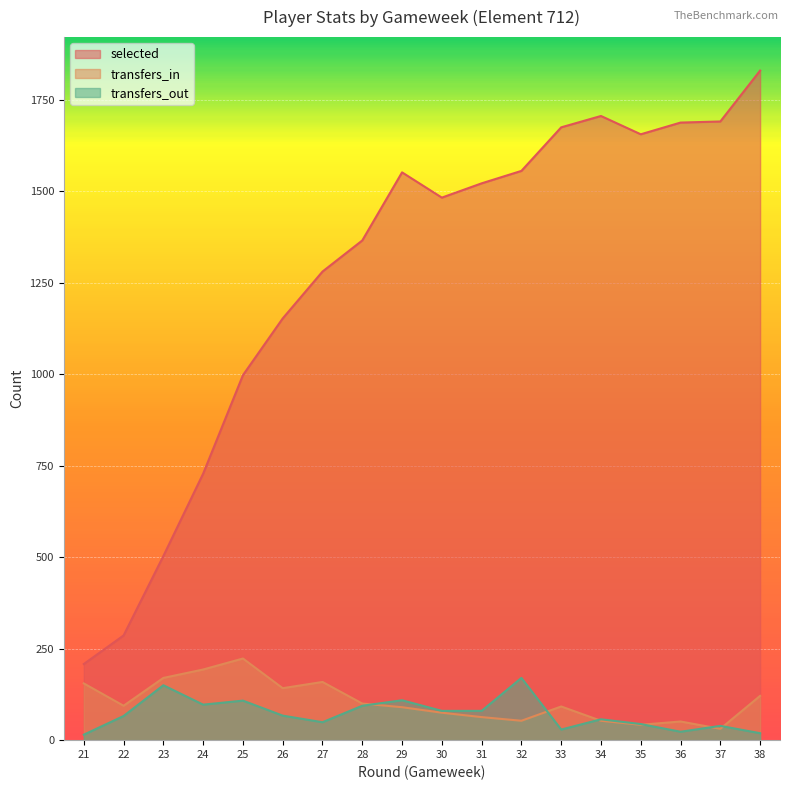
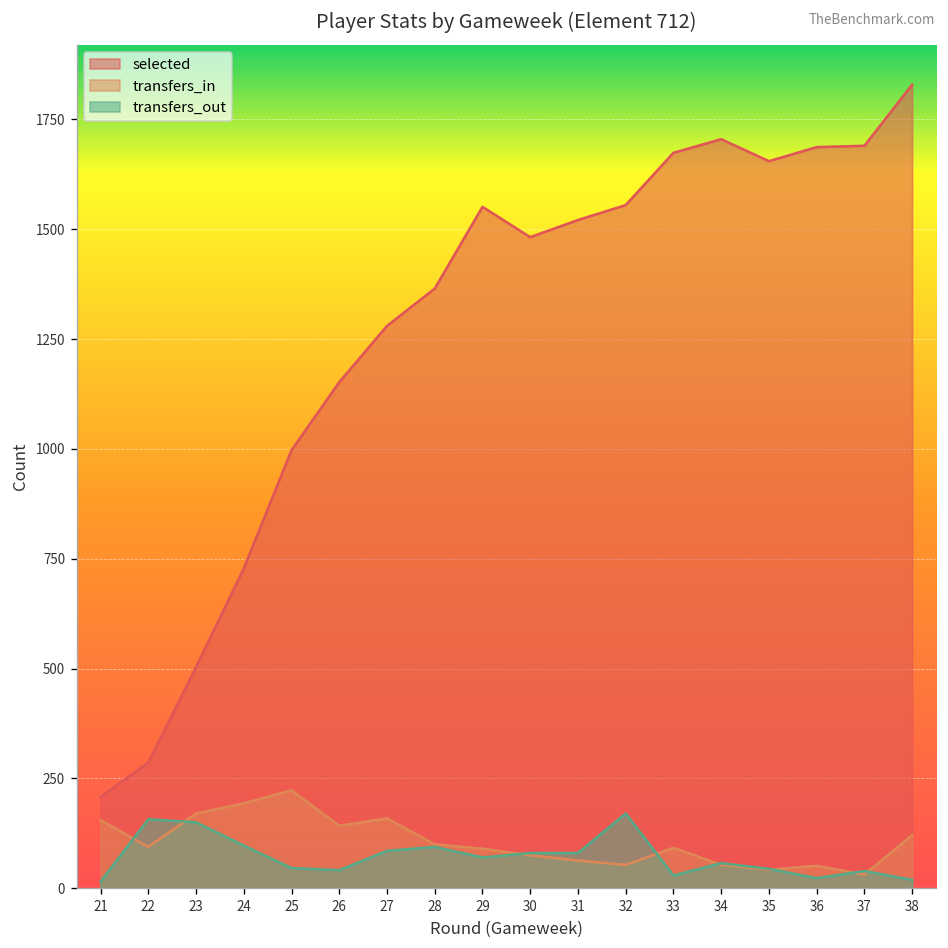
transfers_out, 22: 70 -> 160
transfers_out, 25: 110 -> 50
transfers_out, 26: 70 -> 40
transfers_out, 27: 50 -> 90
transfers_out, 29: 110 -> 70
